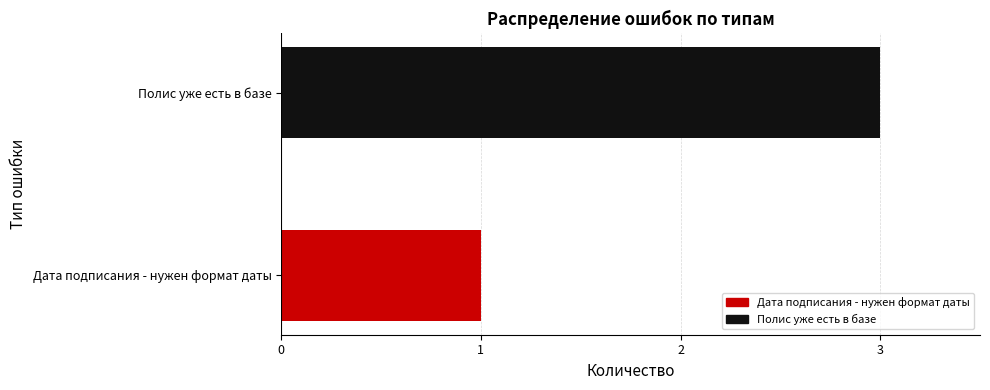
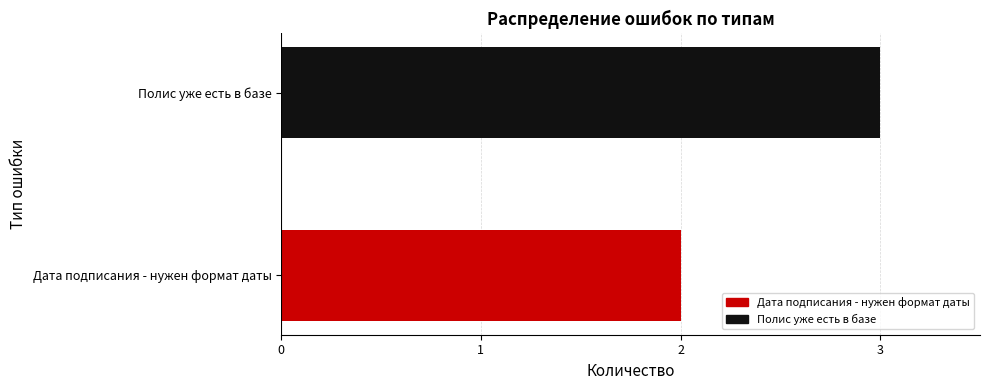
Дата подписания - нужен формат даты: 1 -> 2
